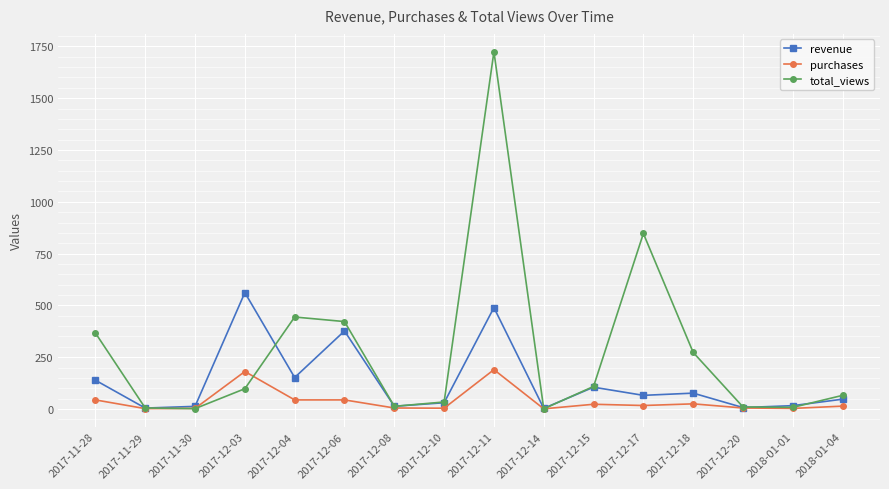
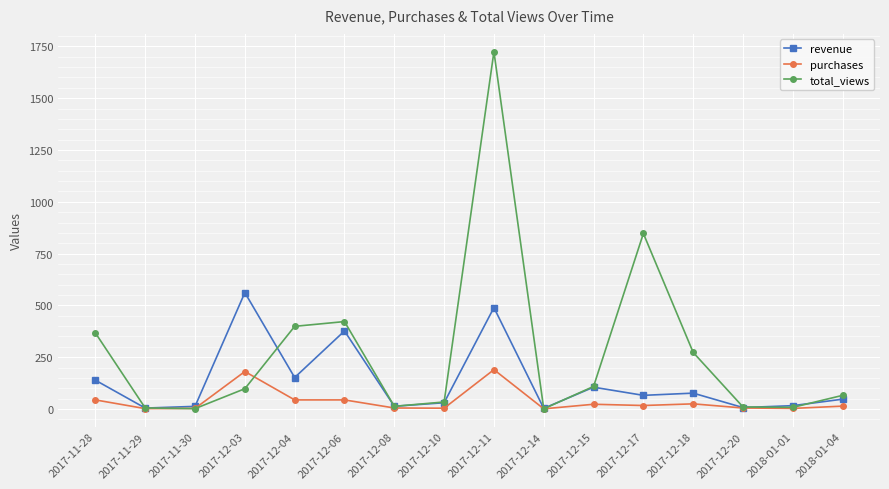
total_views, 2017-12-04: 440 -> 400
